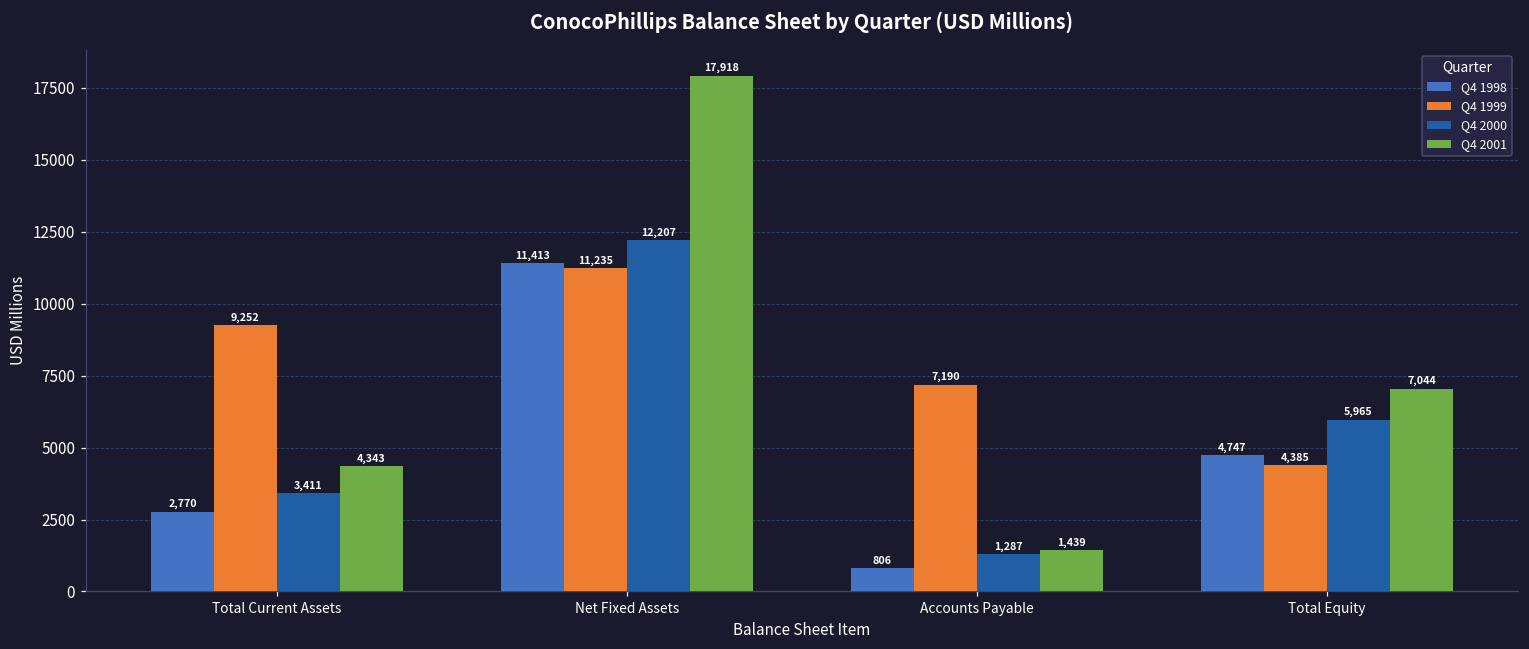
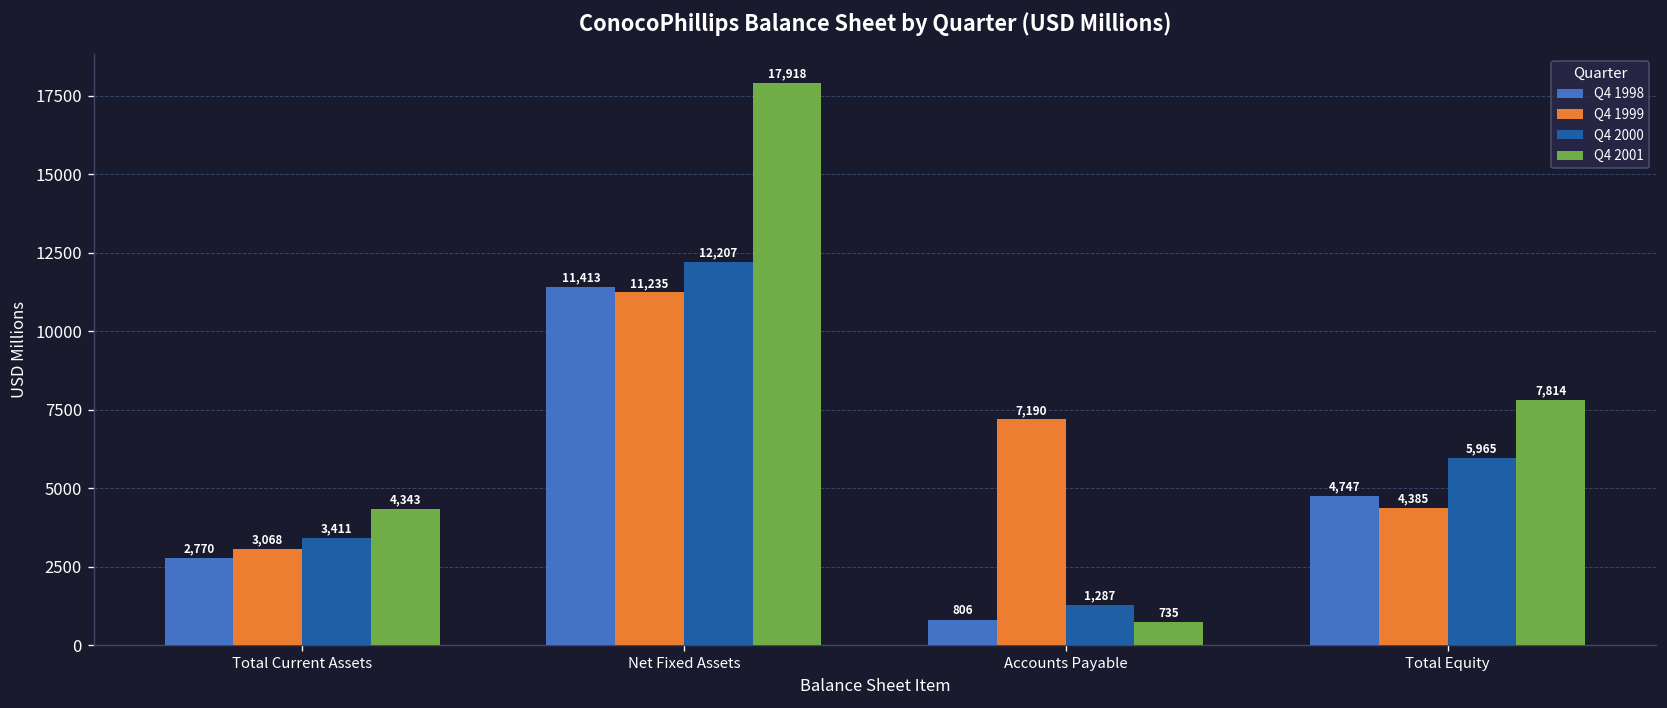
Q4 1999, Total Current Assets: 9,252 -> 3,068
Q4 2001, Accounts Payable: 1,439 -> 735
Q4 2001, Total Equity: 7,044 -> 7,814
